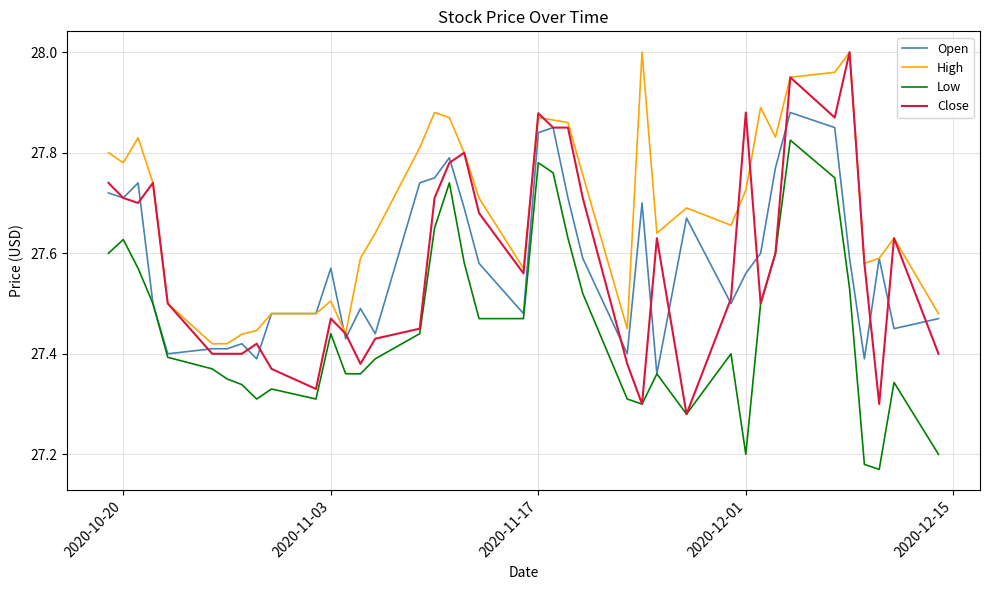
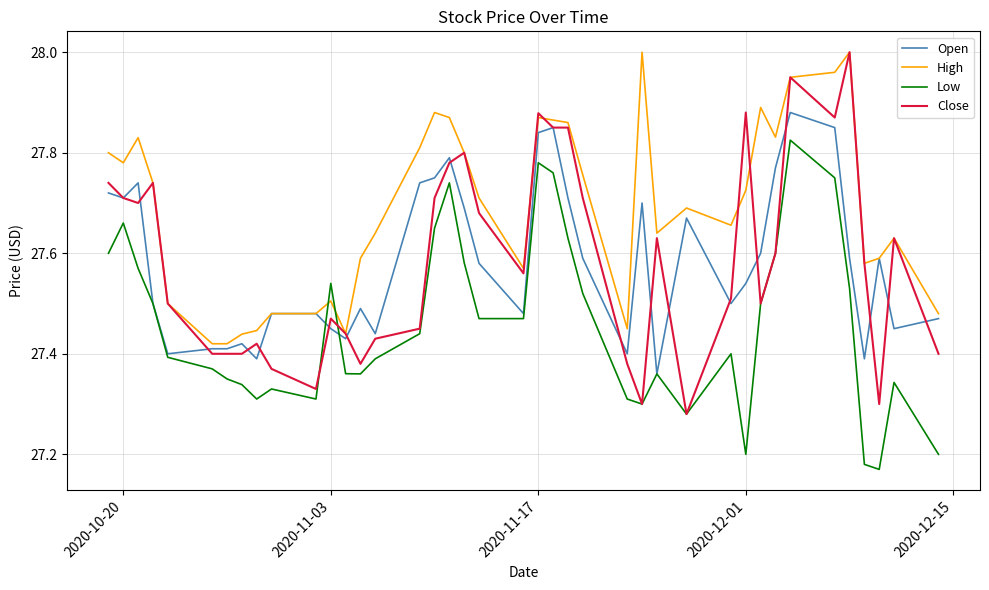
Low, 2020-10-20: 27.63 -> 27.66
Open, 2020-11-03: 27.57 -> 27.45
Low, 2020-11-03: 27.44 -> 27.54
Open, 2020-12-01: 27.56 -> 27.54
